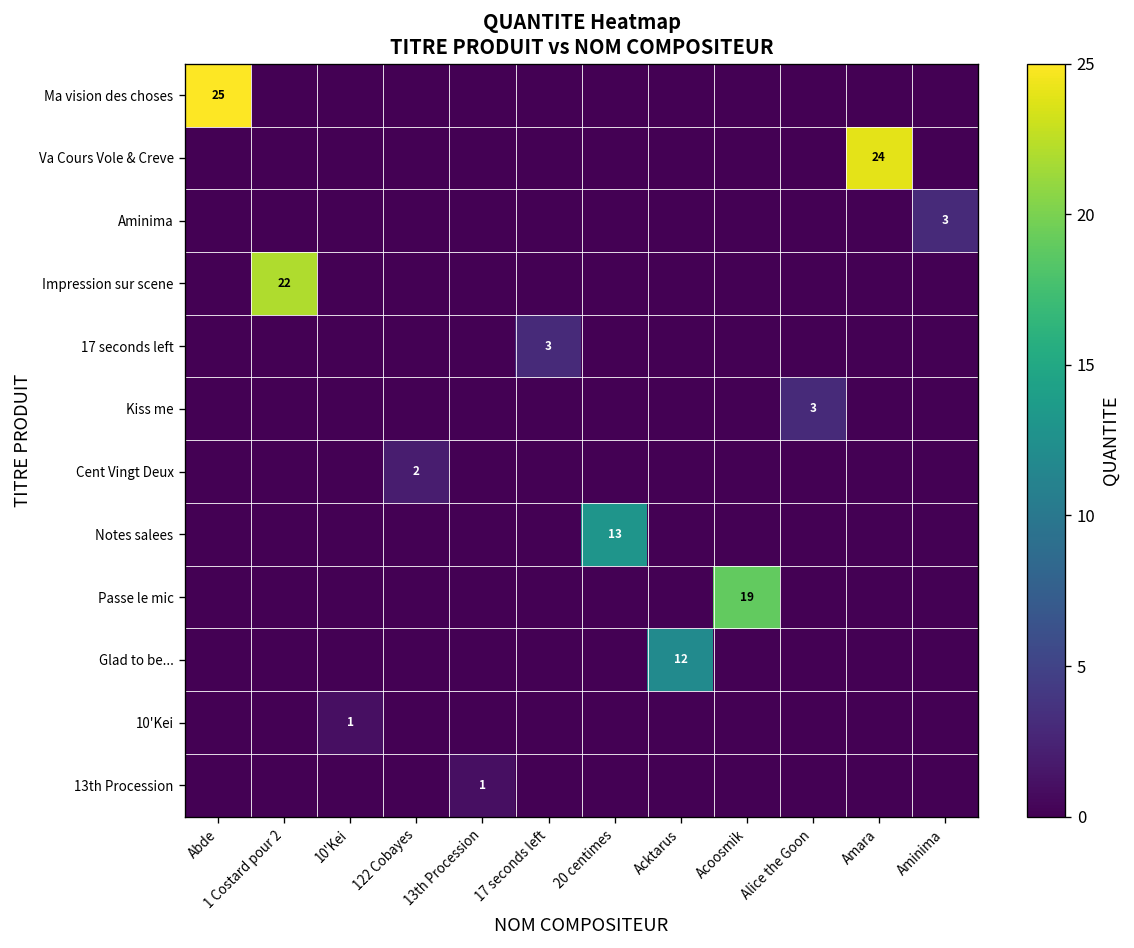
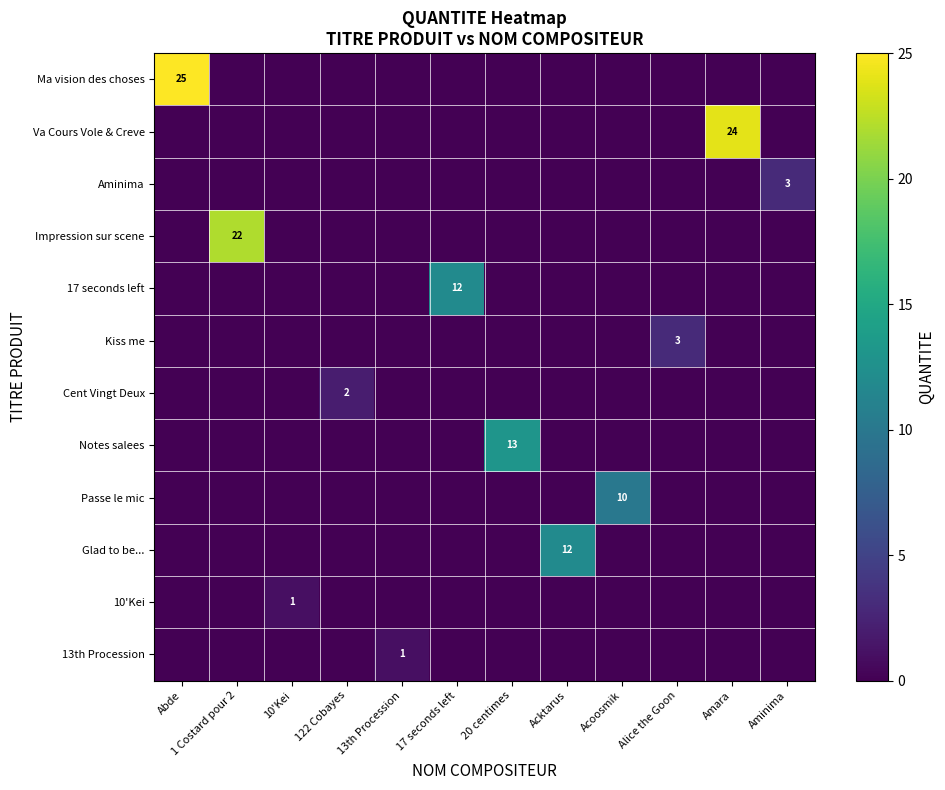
17 seconds left, 17 seconds left: 3 -> 12
Passe le mic, Acoosmik: 19 -> 10
